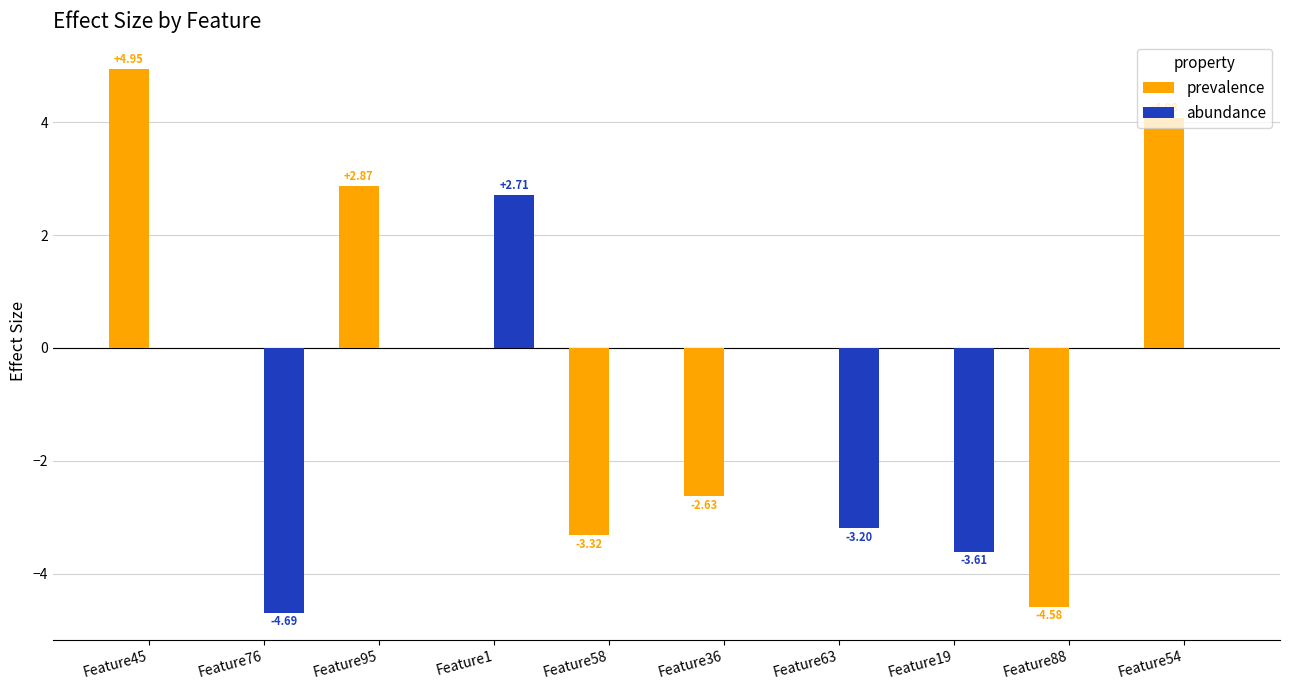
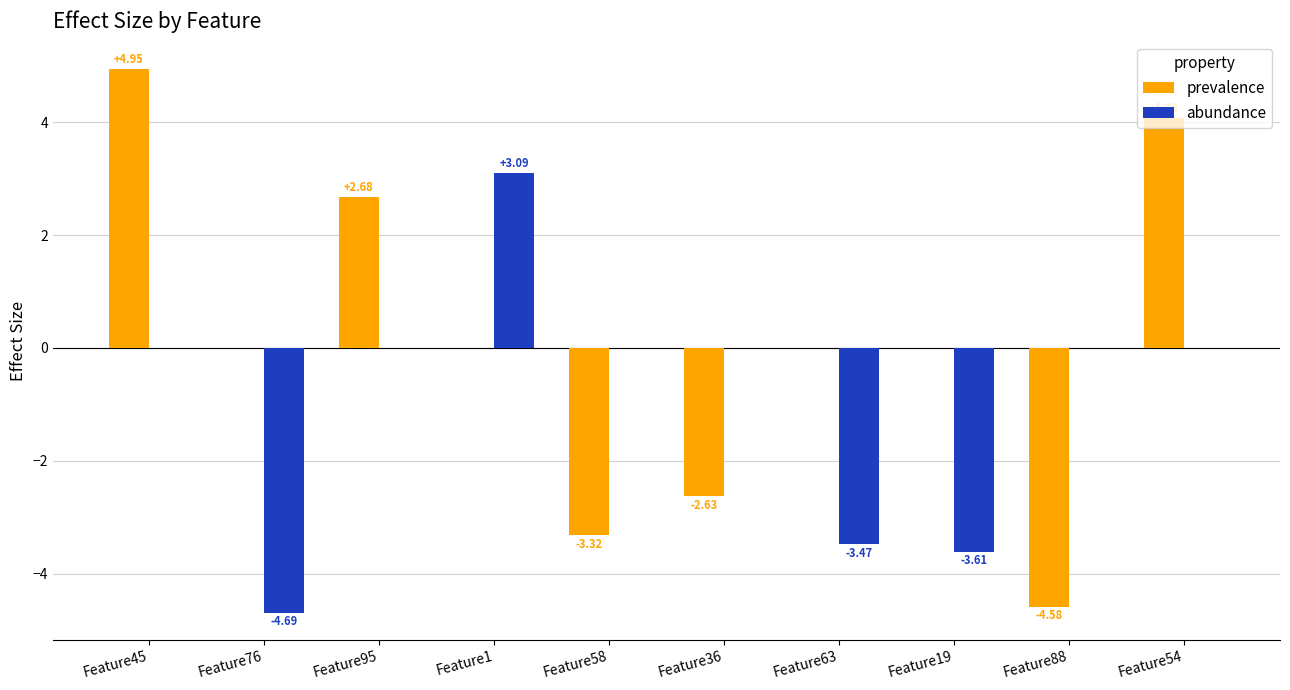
prevalence, Feature95: +2.87 -> +2.68
abundance, Feature1: +2.71 -> +3.09
abundance, Feature63: -3.20 -> -3.47
